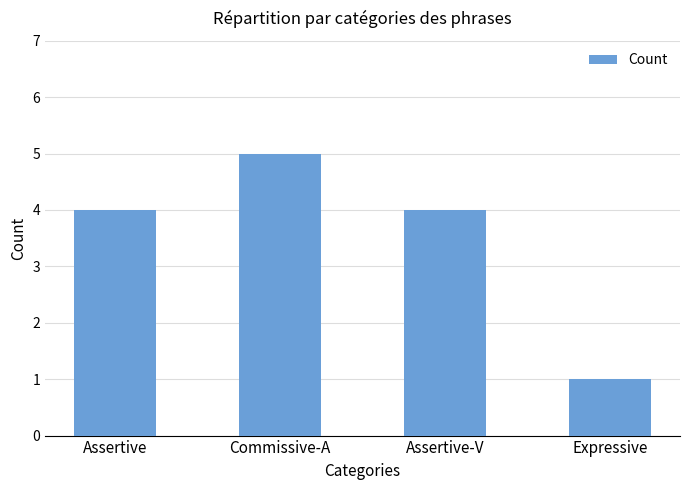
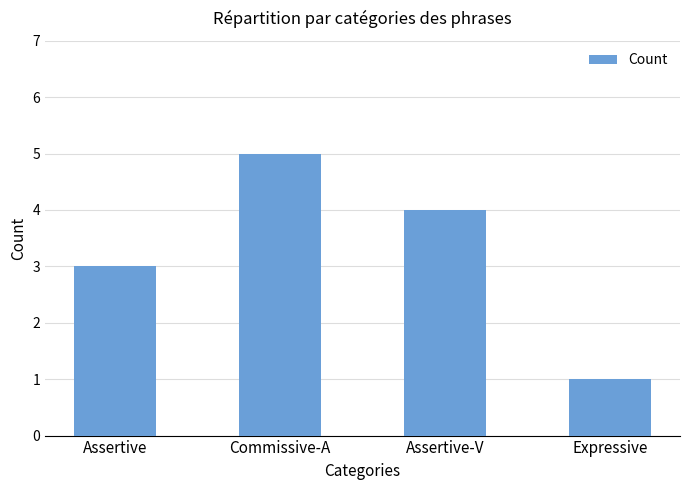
Assertive: 4 -> 3
